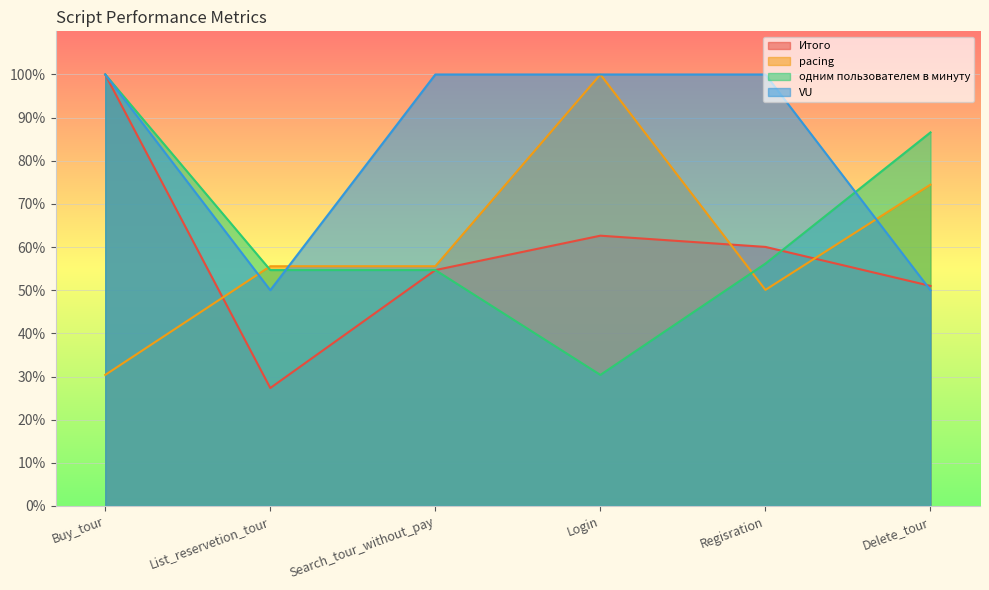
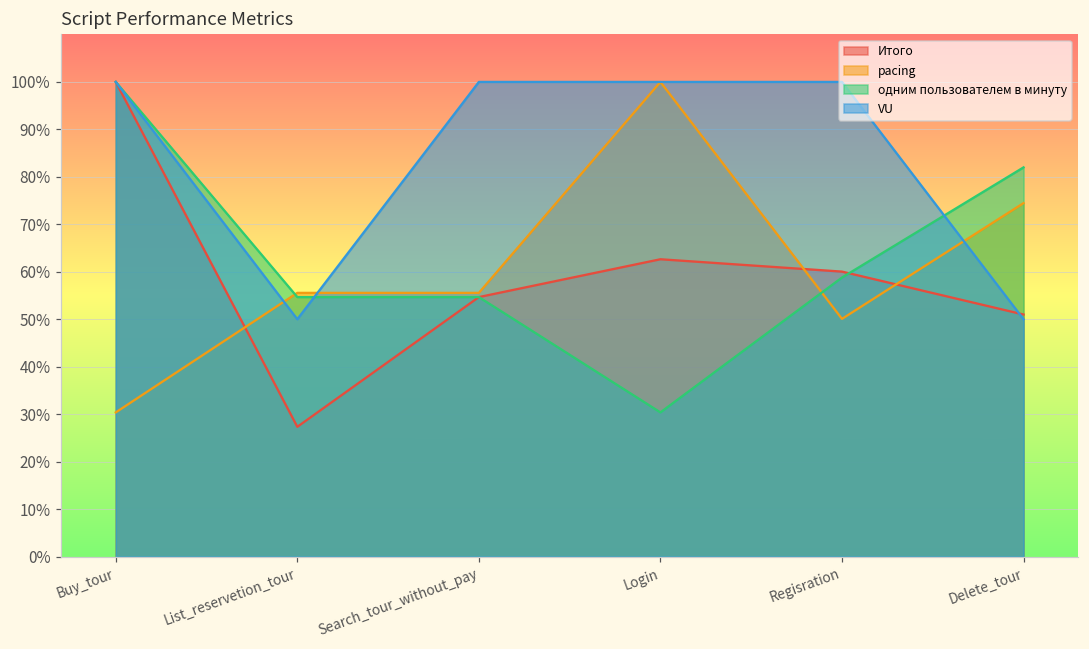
одним пользователем в минуту, Regisration: 56% -> 59%
одним пользователем в минуту, Delete_tour: 87% -> 82%
